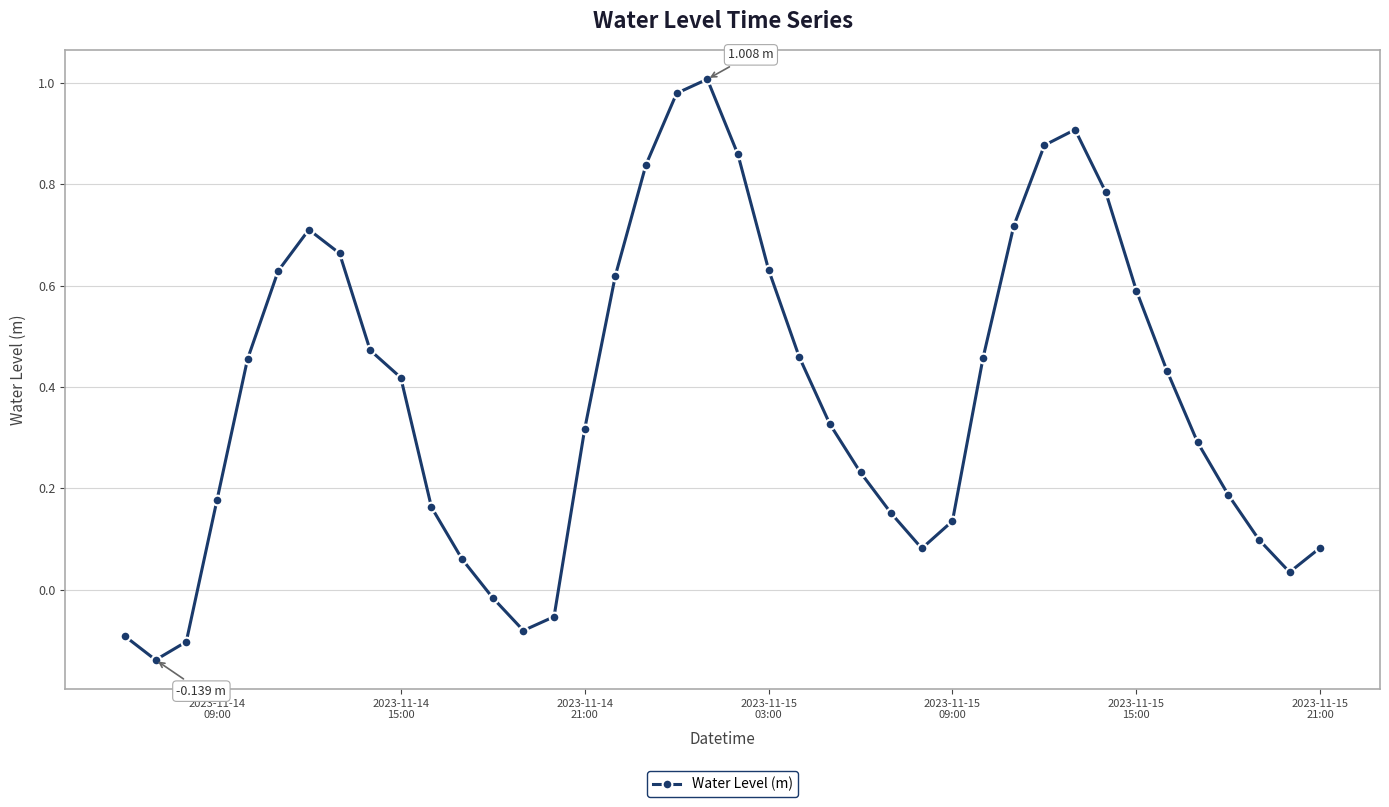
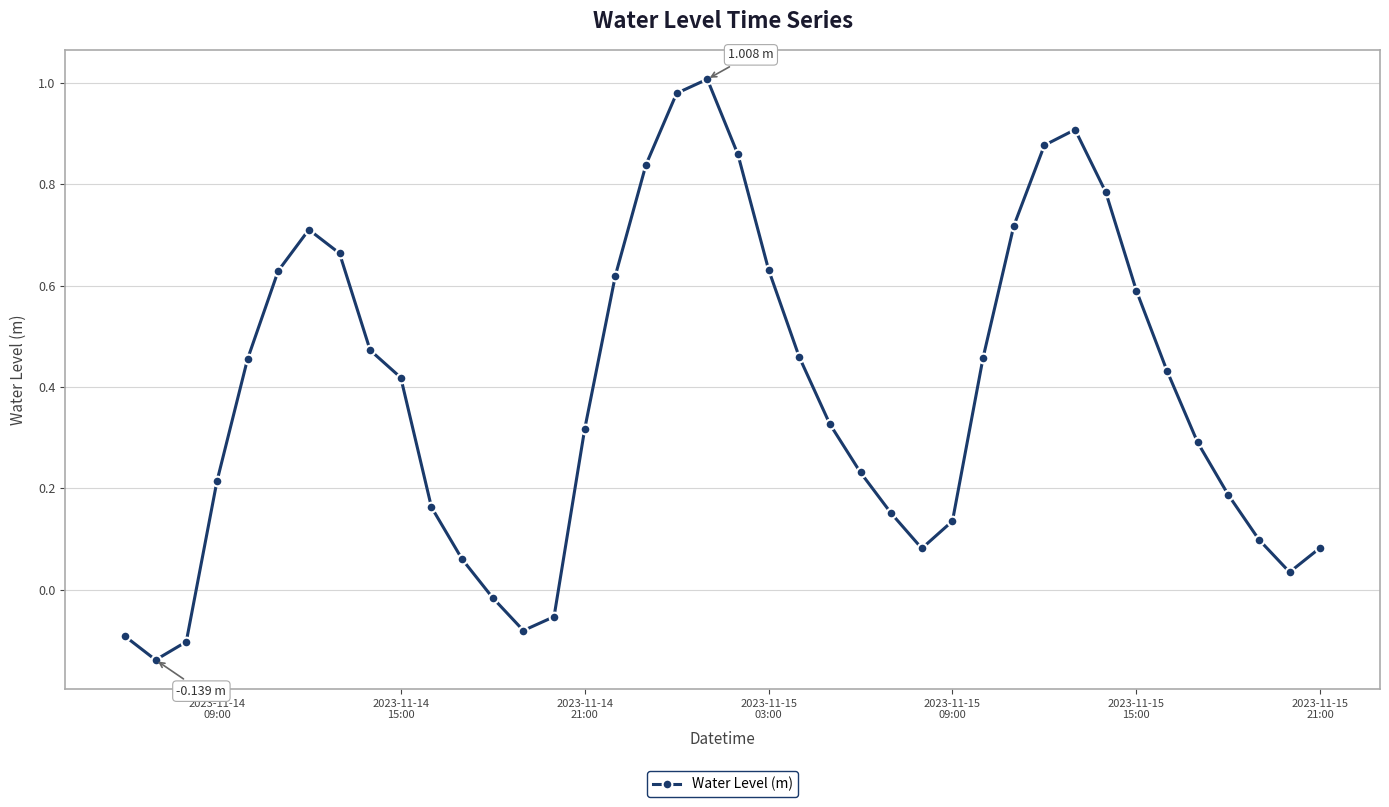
2023-11-14 09:00: 0.18 -> 0.21
